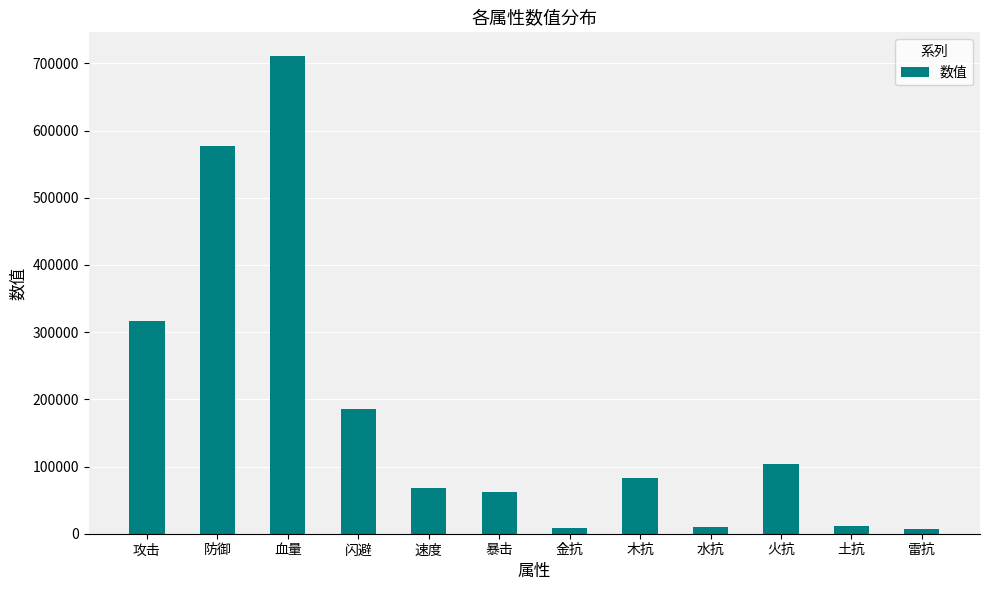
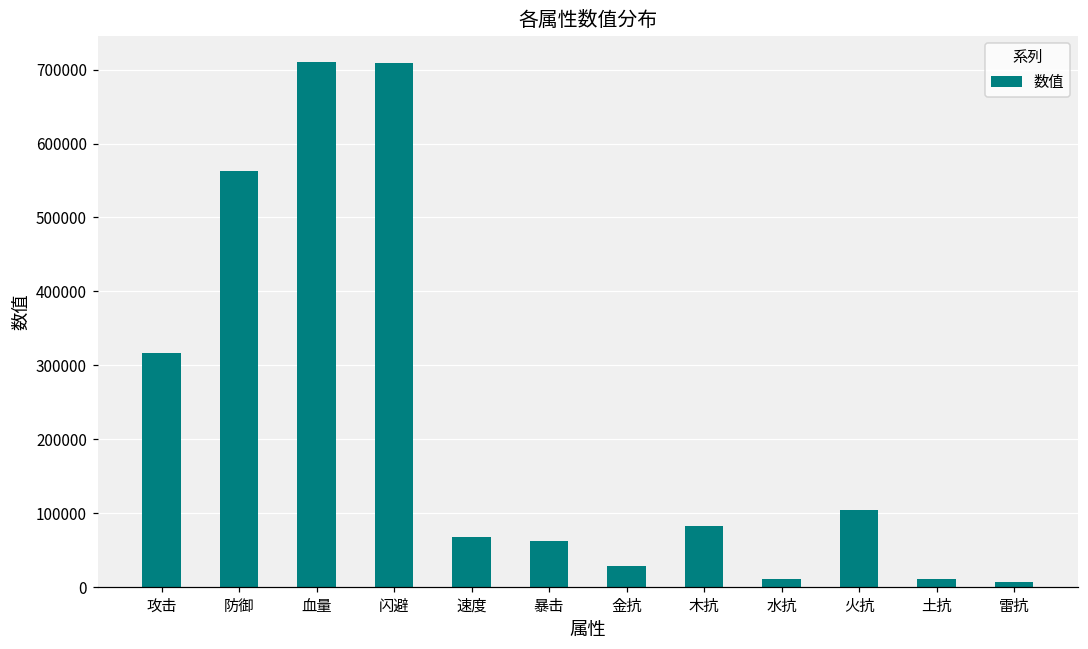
防御: 580000 -> 560000
闪避: 180000 -> 710000
金抗: 10000 -> 30000
